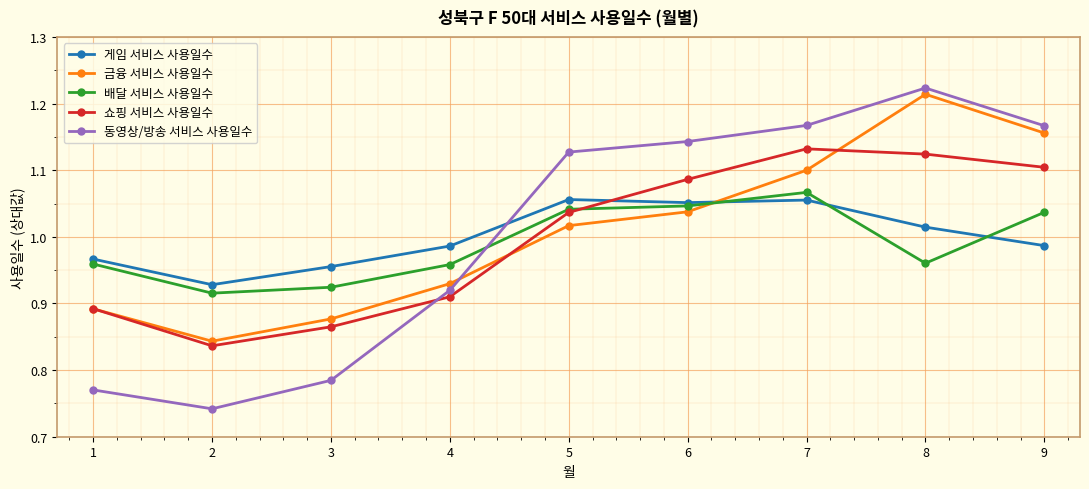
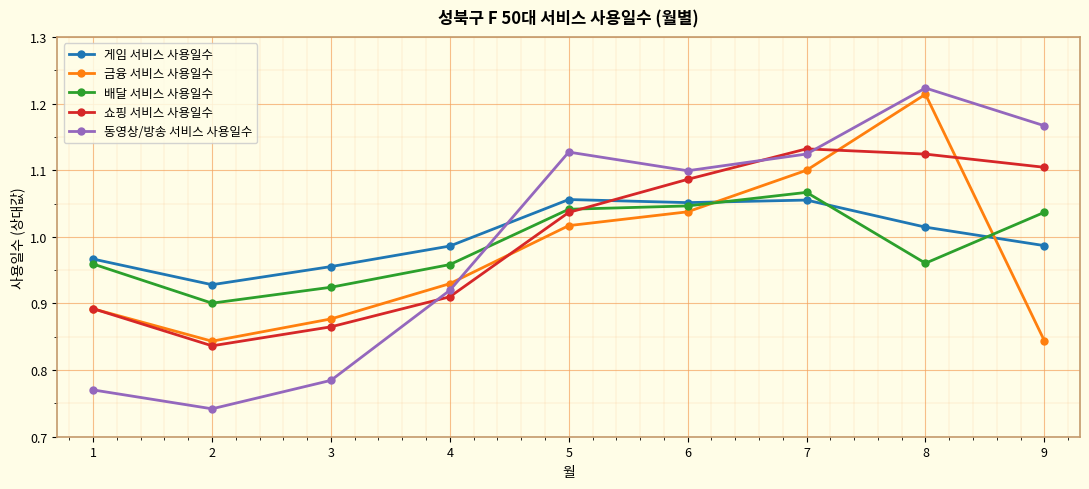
배달 서비스 사용일수, 2: 0.92 -> 0.90
동영상/방송 서비스 사용일수, 6: 1.14 -> 1.10
동영상/방송 서비스 사용일수, 7: 1.17 -> 1.12
금융 서비스 사용일수, 9: 1.16 -> 0.84
